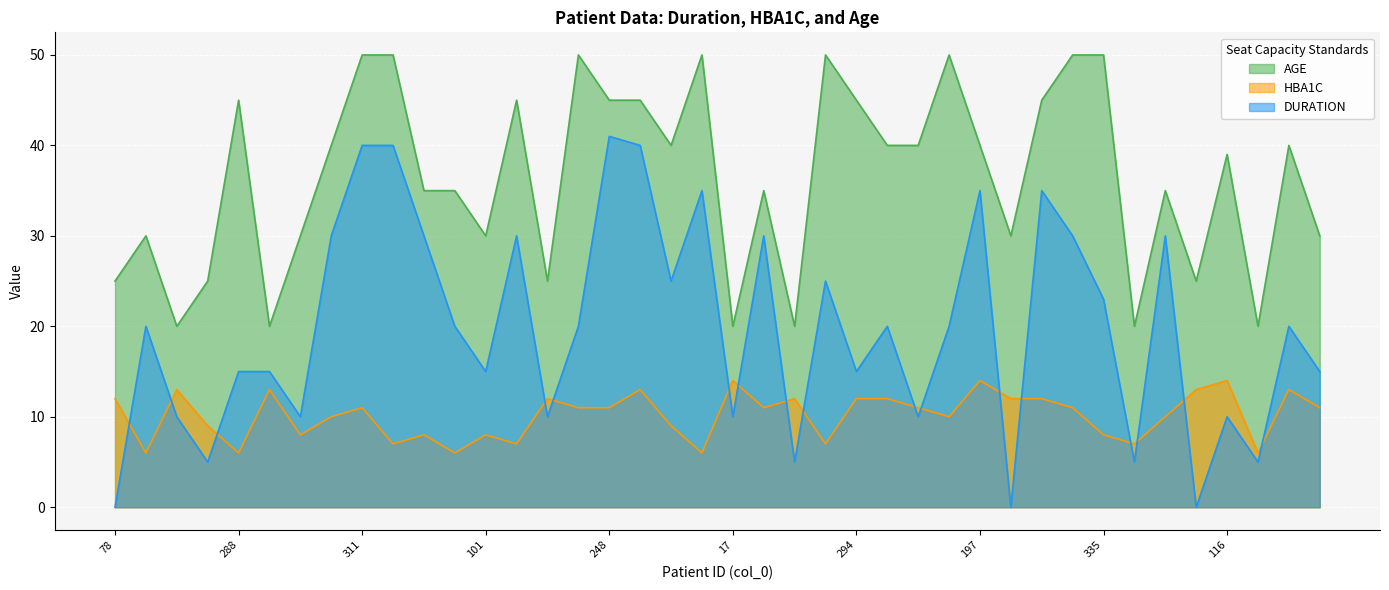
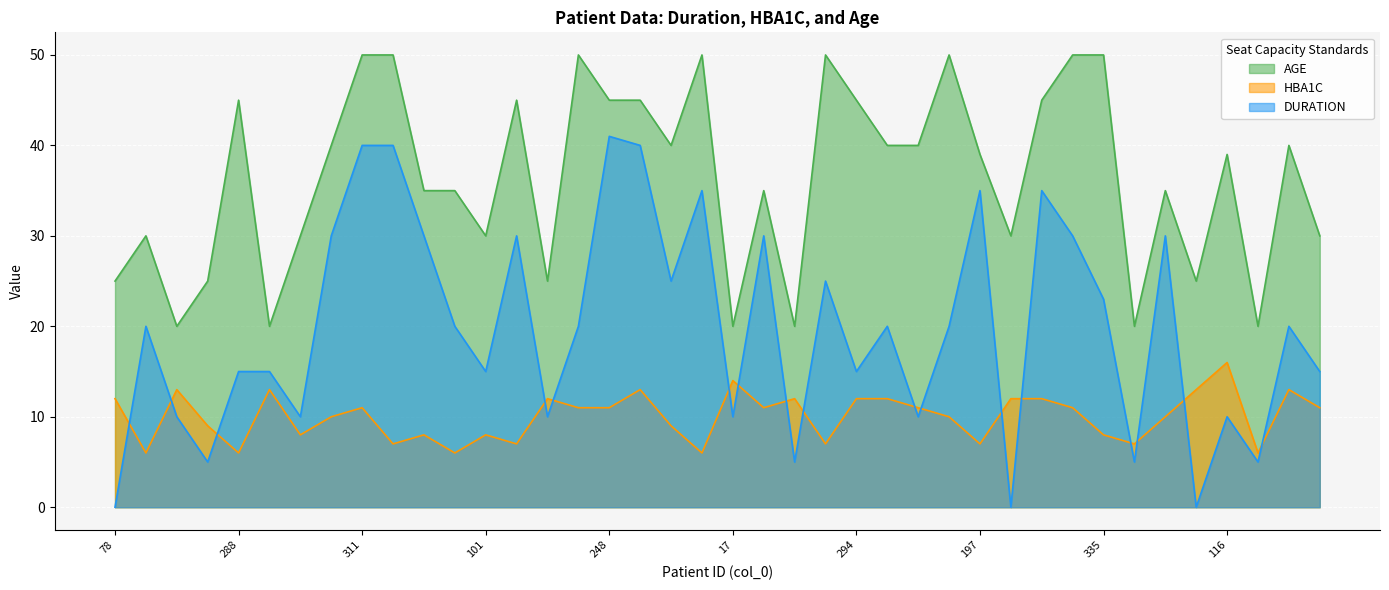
AGE, 197: 40 -> 39
HBA1C, 197: 14 -> 7
HBA1C, 116: 14 -> 16
